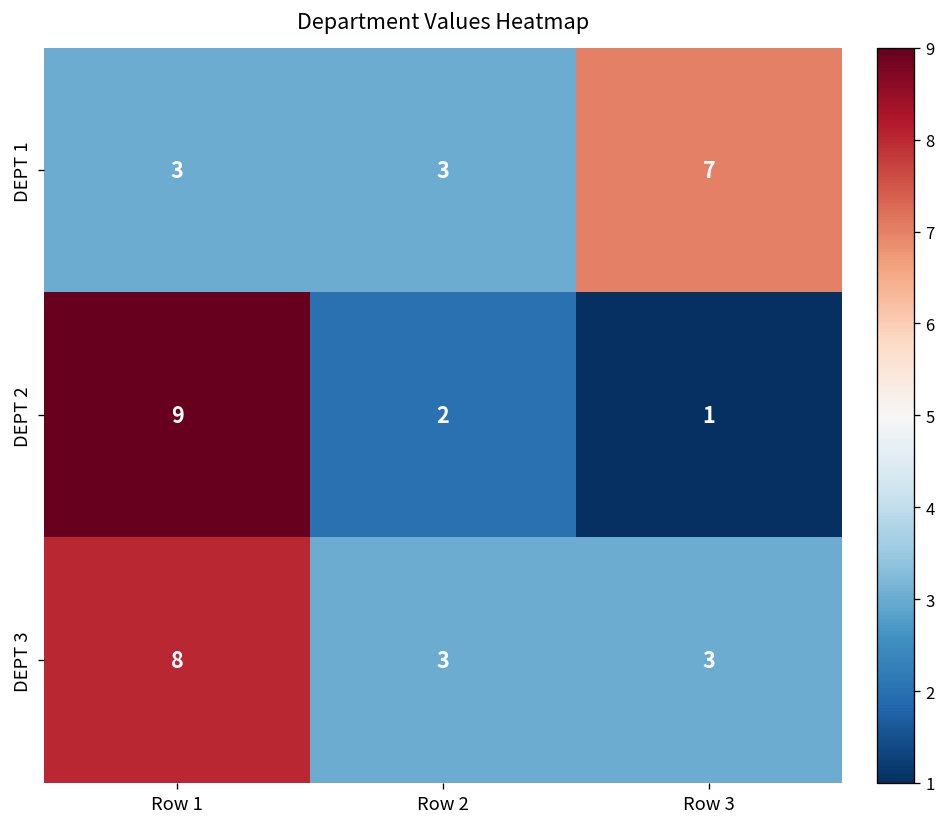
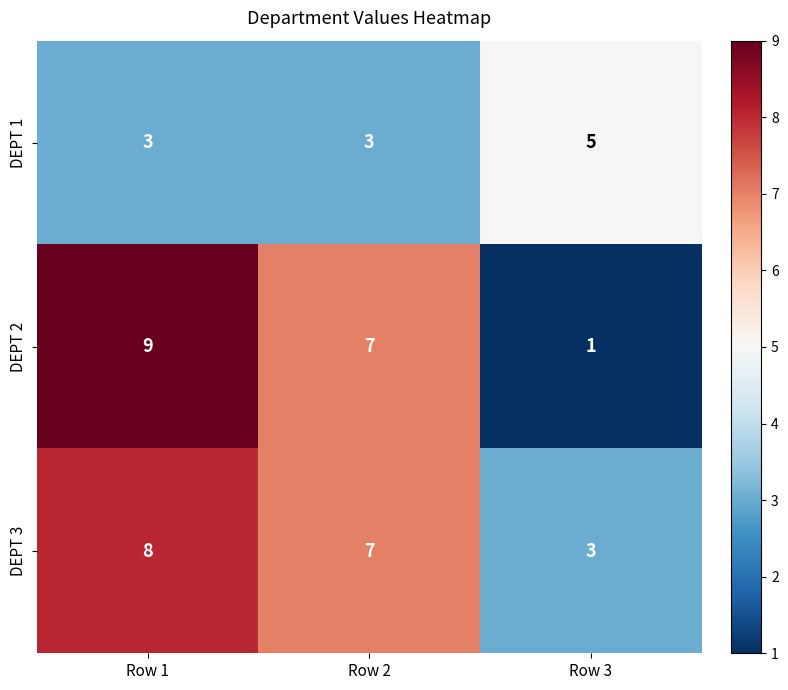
DEPT 1, Row 3: 7 -> 5
DEPT 2, Row 2: 2 -> 7
DEPT 3, Row 2: 3 -> 7
